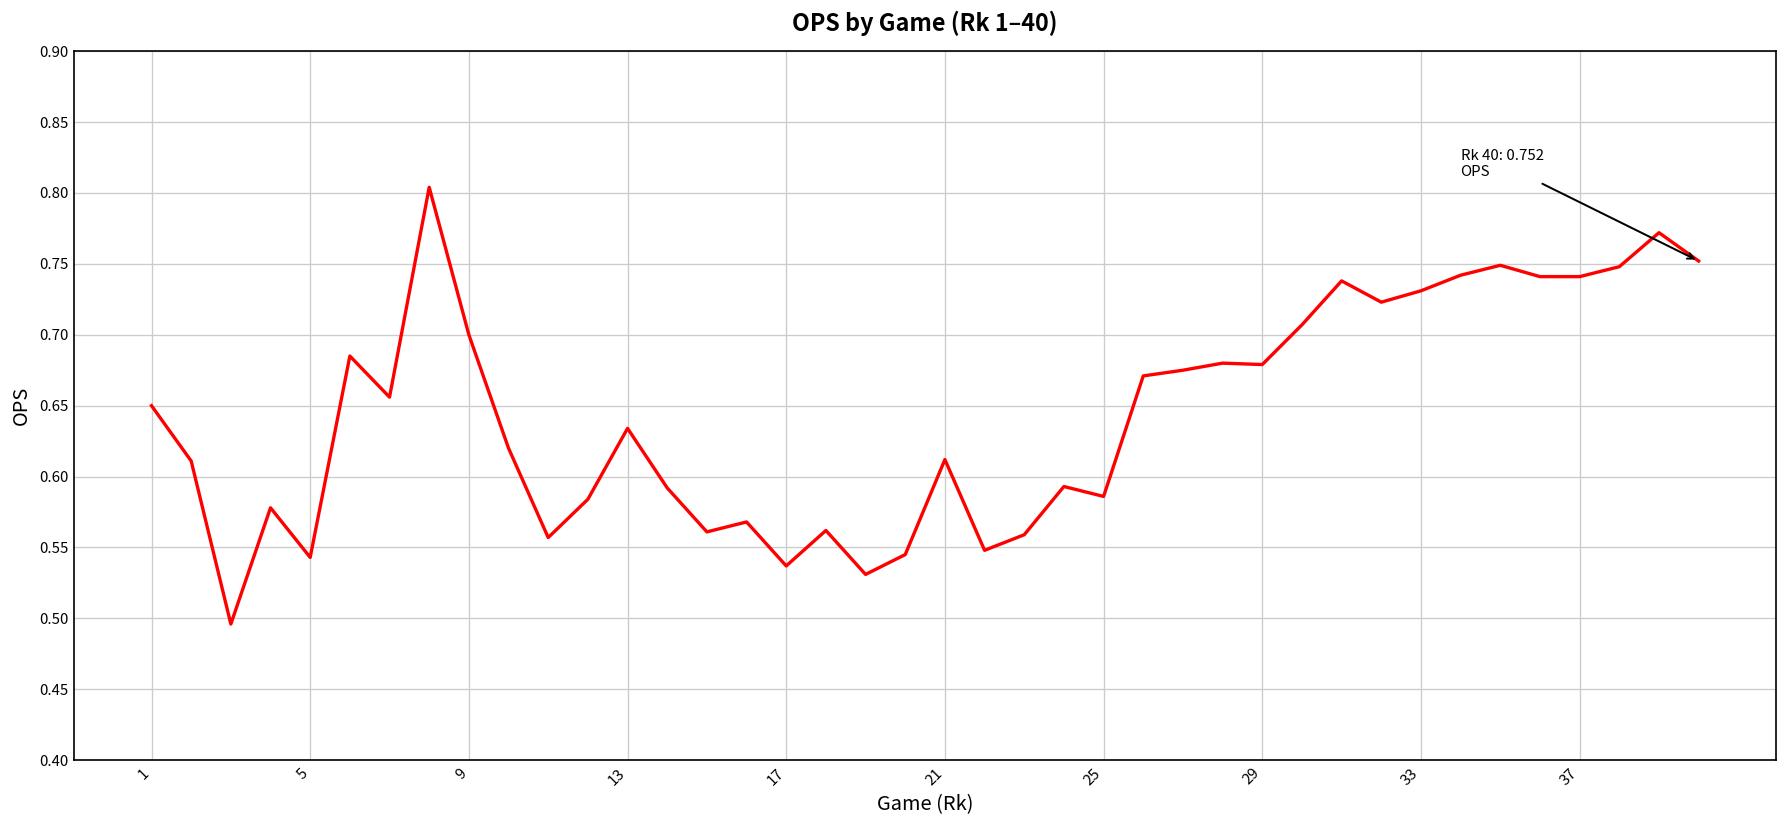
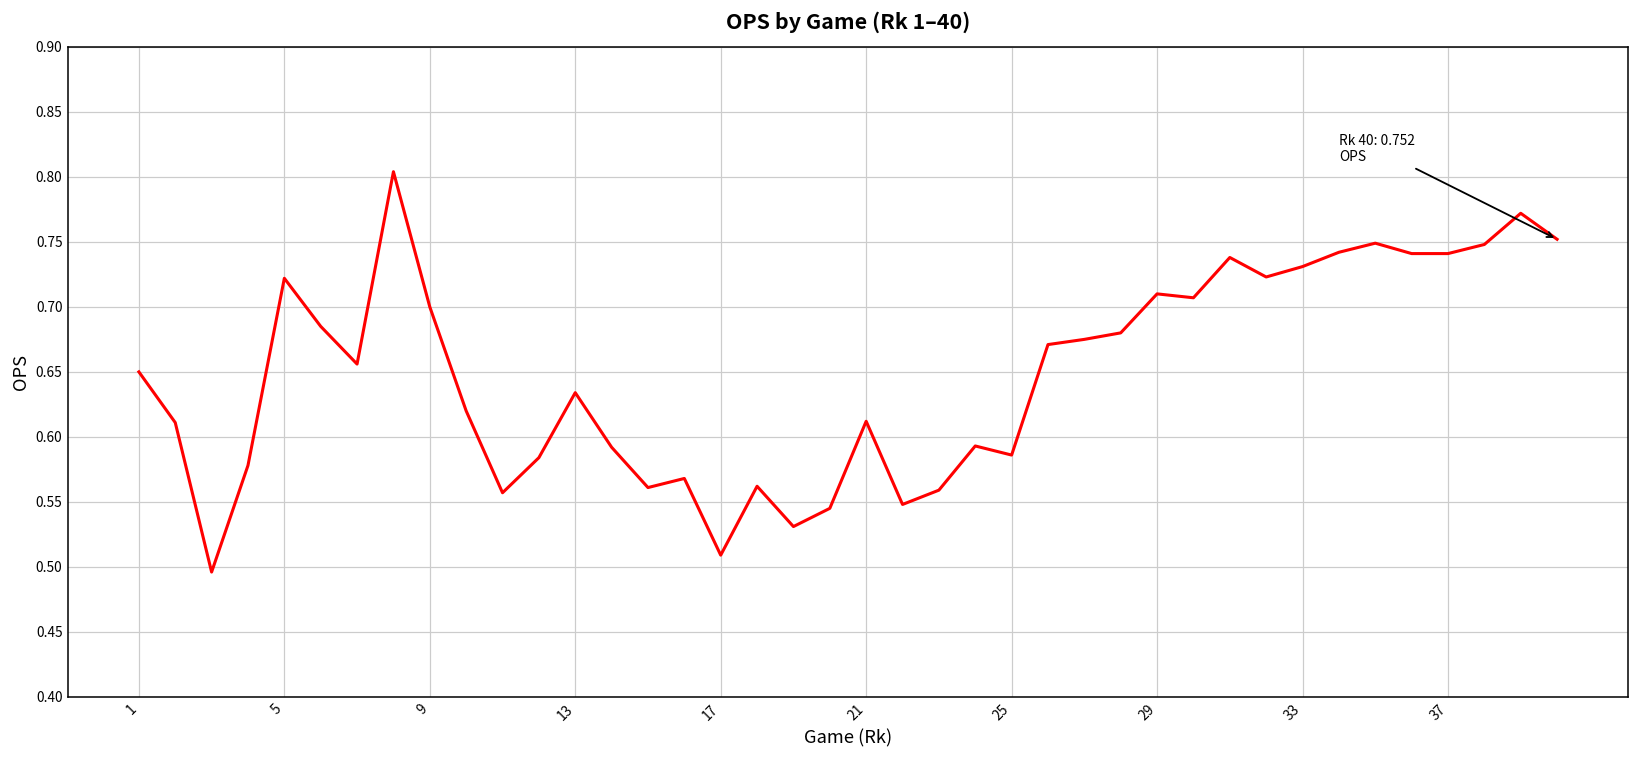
5: 0.543 -> 0.722
17: 0.537 -> 0.509
29: 0.679 -> 0.710
